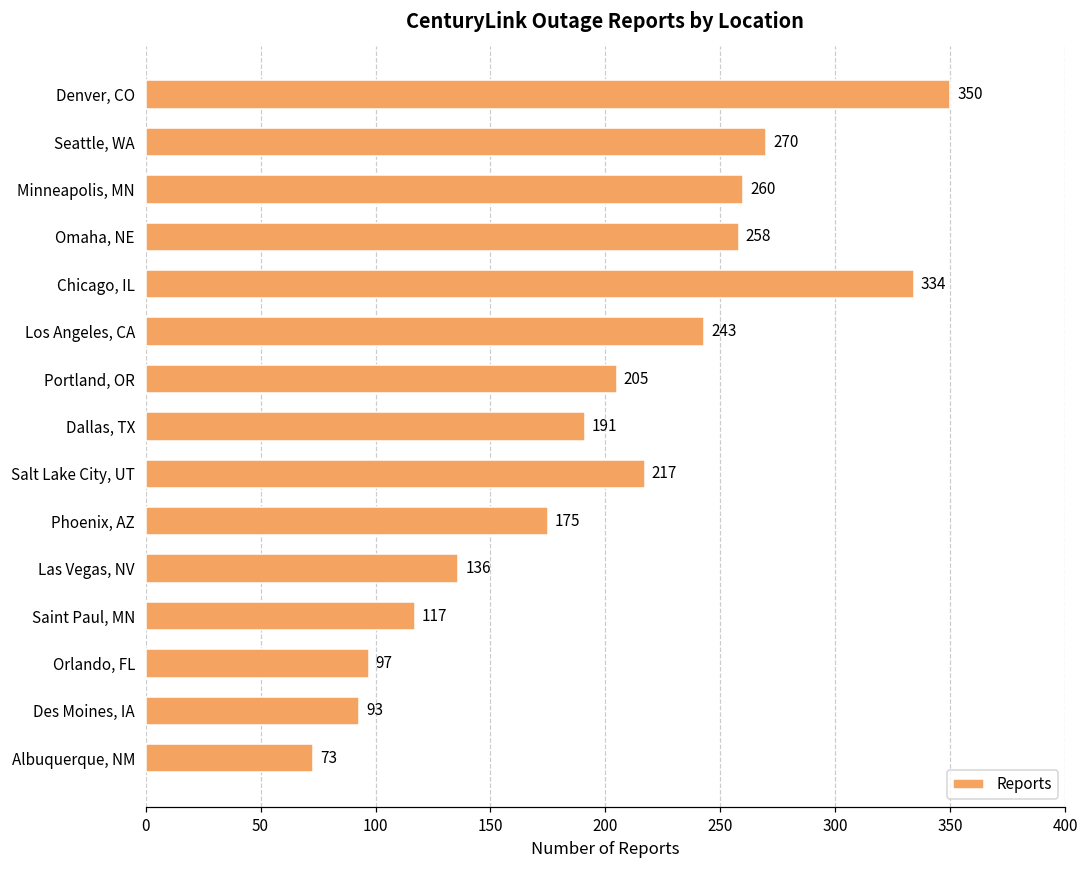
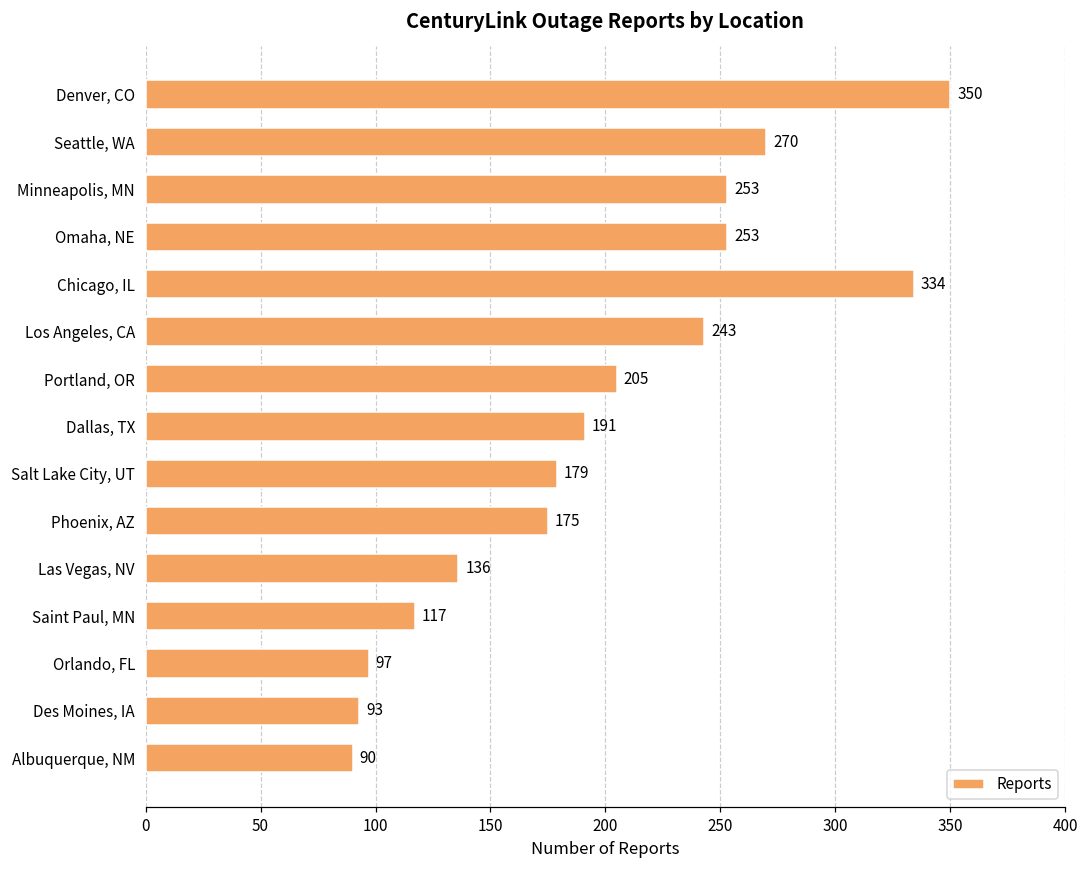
Minneapolis, MN: 260 -> 253
Omaha, NE: 258 -> 253
Salt Lake City, UT: 217 -> 179
Albuquerque, NM: 73 -> 90
